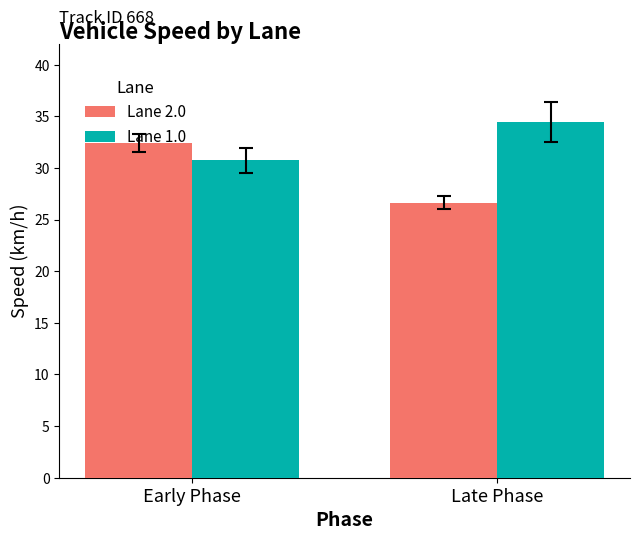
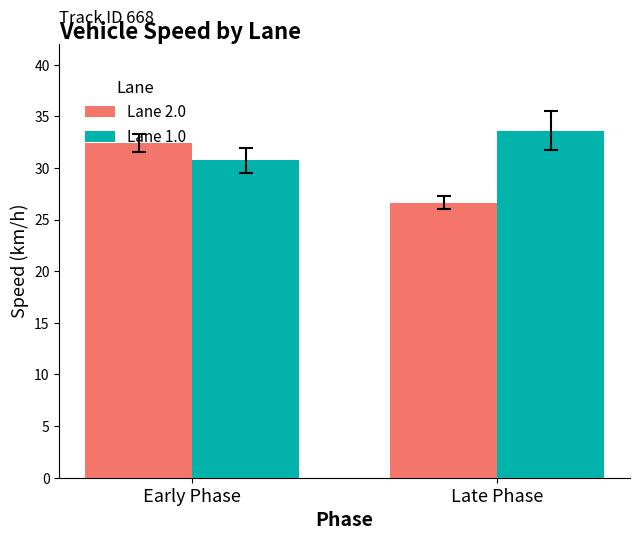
Lane 1.0, Late Phase: 34.4 -> 33.6
